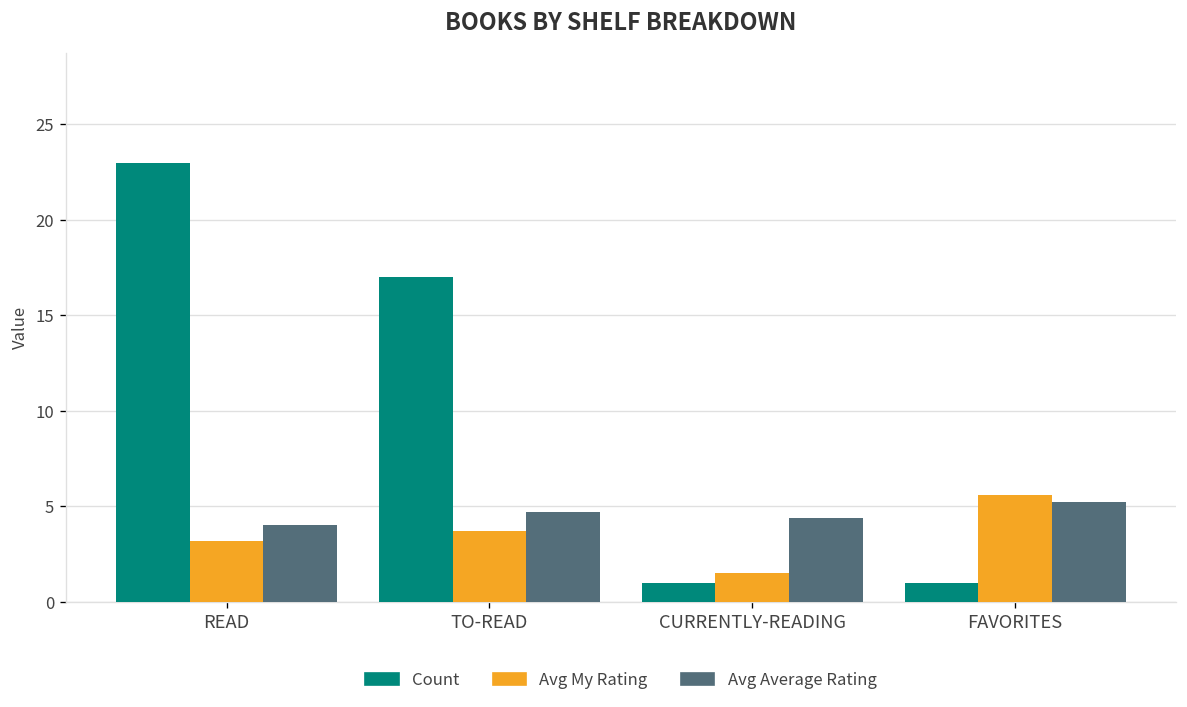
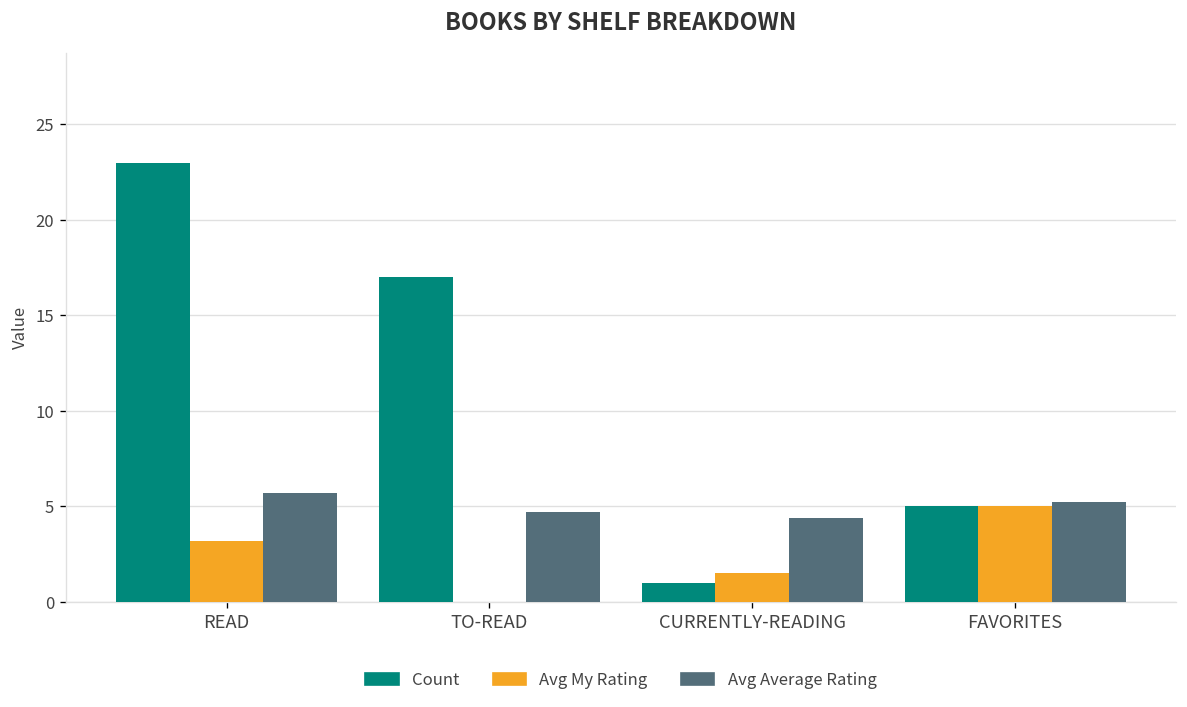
Avg Average Rating, READ: 4.0 -> 5.7
Avg My Rating, TO-READ: 3.7 -> 0.0
Count, FAVORITES: 1 -> 5
Avg My Rating, FAVORITES: 5.6 -> 5.0
